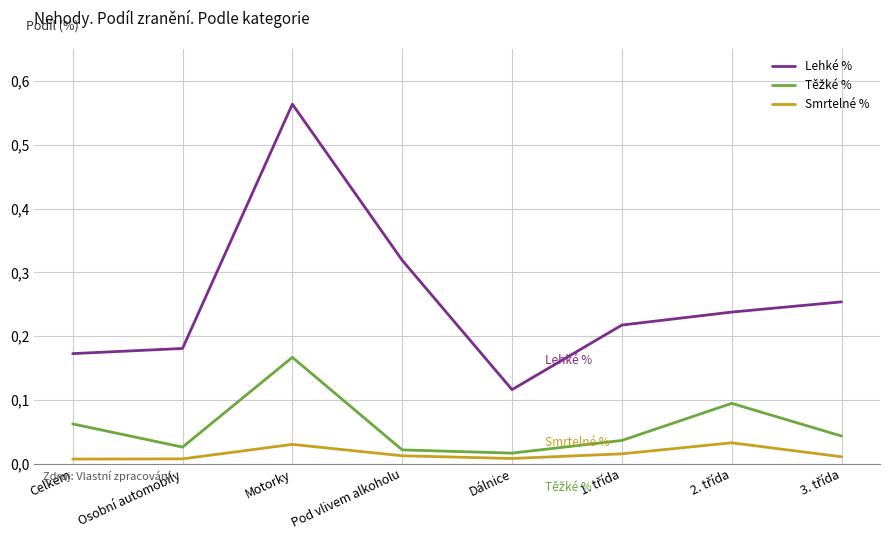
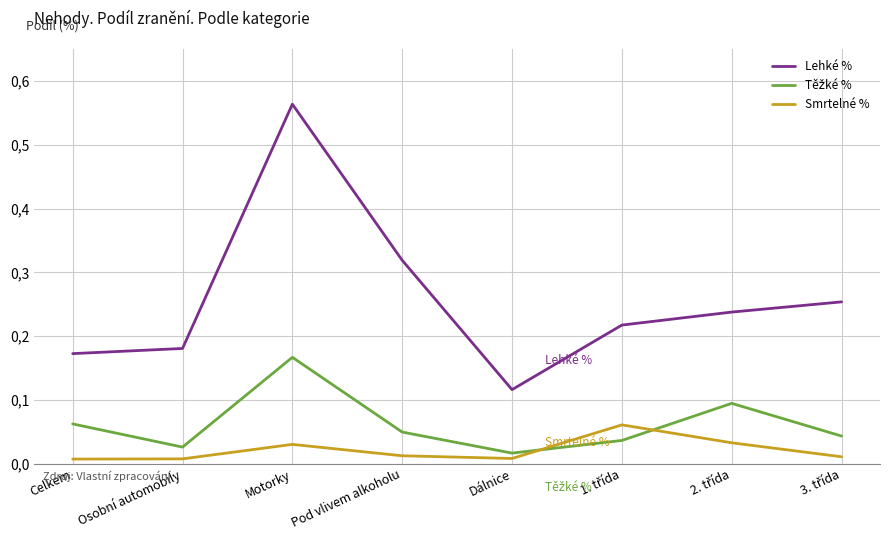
Těžké %, Pod vlivem alkoholu: 0.2 -> 0.5
Smrtelné %, 1. třída: 0.2 -> 0.6
